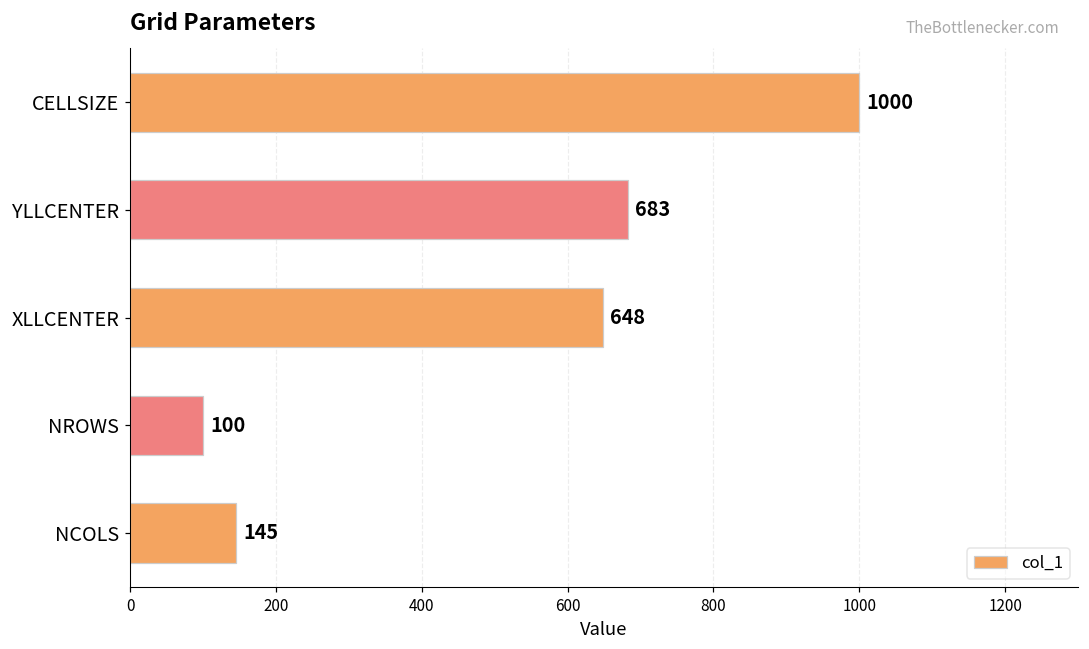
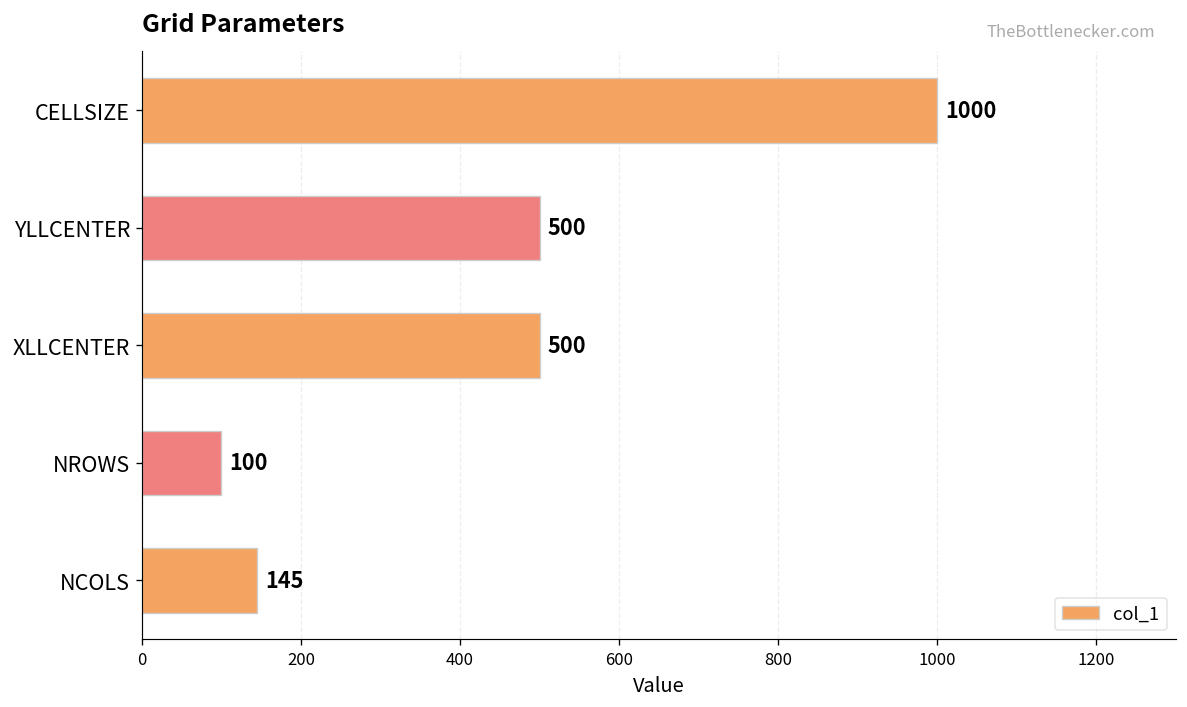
YLLCENTER: 683 -> 500
XLLCENTER: 648 -> 500
